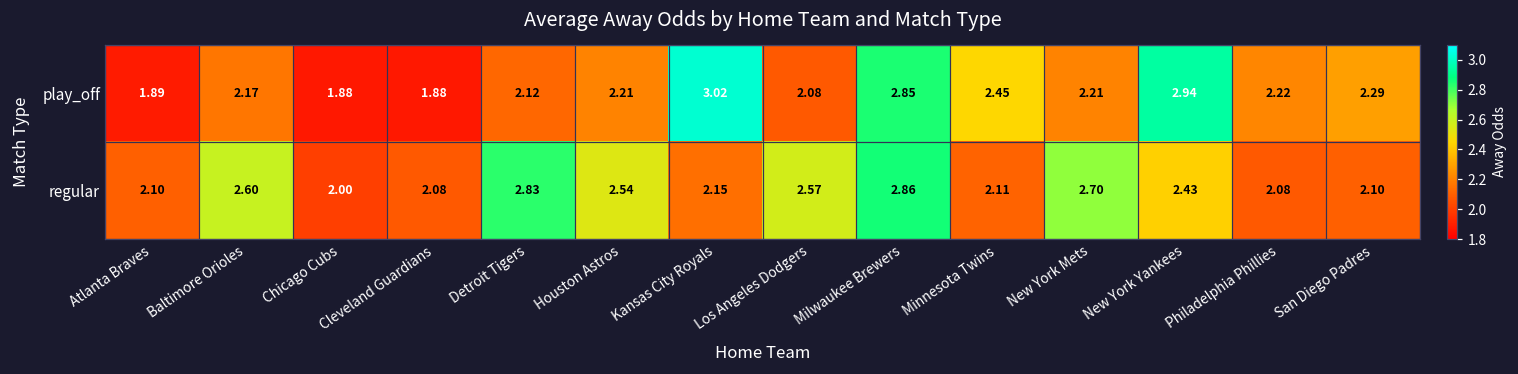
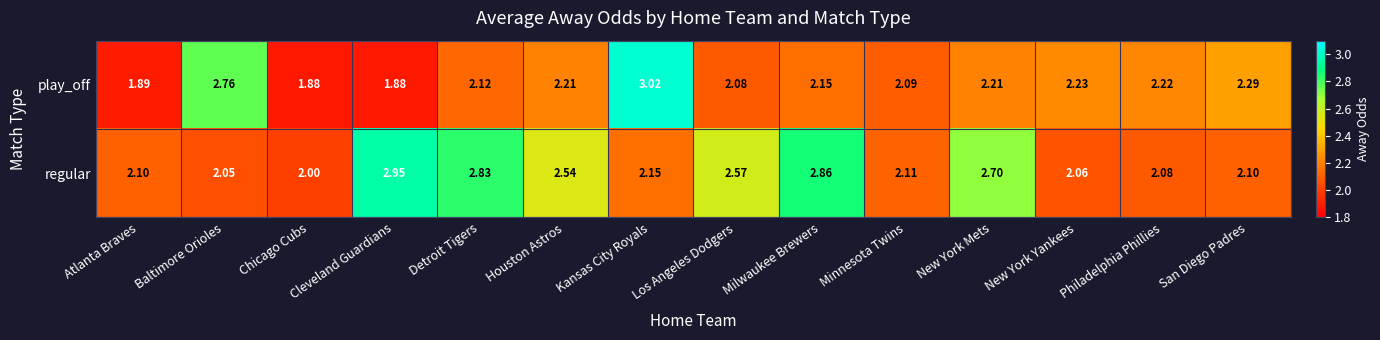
play_off, Baltimore Orioles: 2.17 -> 2.76
play_off, Milwaukee Brewers: 2.85 -> 2.15
play_off, Minnesota Twins: 2.45 -> 2.09
play_off, New York Yankees: 2.94 -> 2.23
regular, Baltimore Orioles: 2.60 -> 2.05
regular, Cleveland Guardians: 2.08 -> 2.95
regular, New York Yankees: 2.43 -> 2.06
